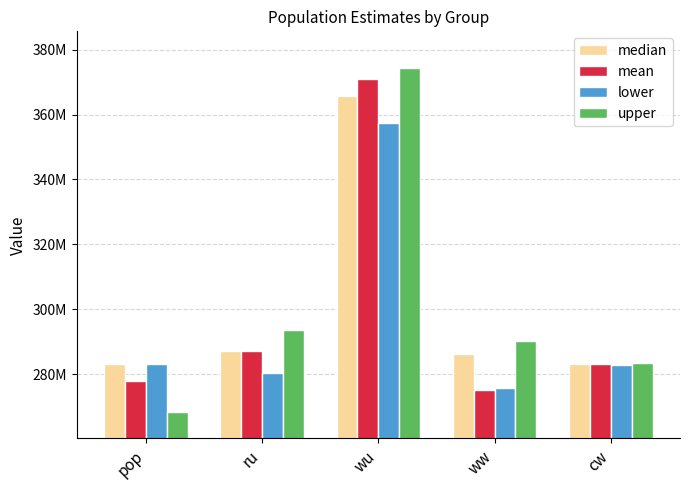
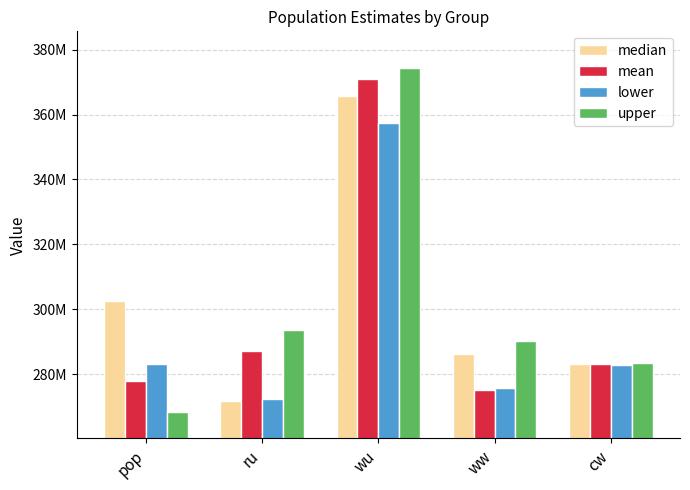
median, pop: 283000000 -> 302000000
median, ru: 287000000 -> 272000000
lower, ru: 280000000 -> 272000000
